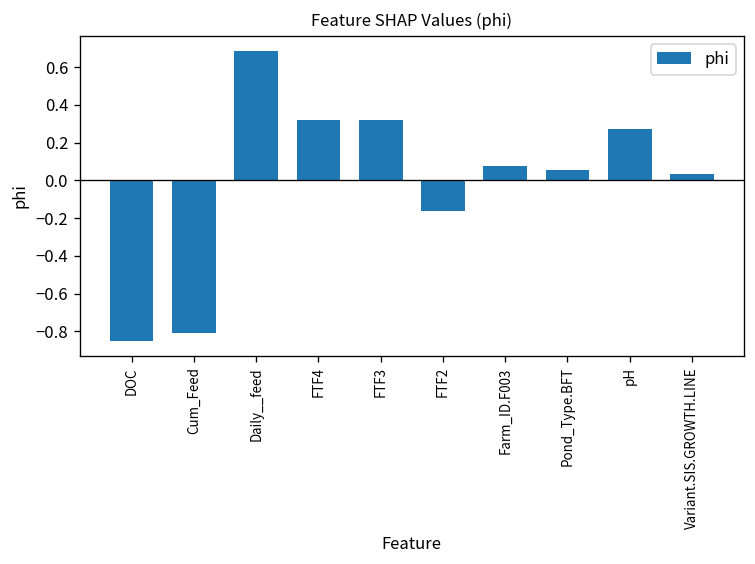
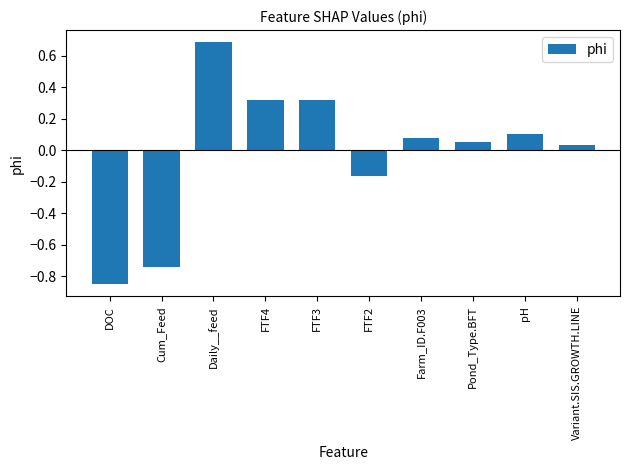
Cum_Feed: -0.81 -> -0.74
pH: 0.27 -> 0.10
